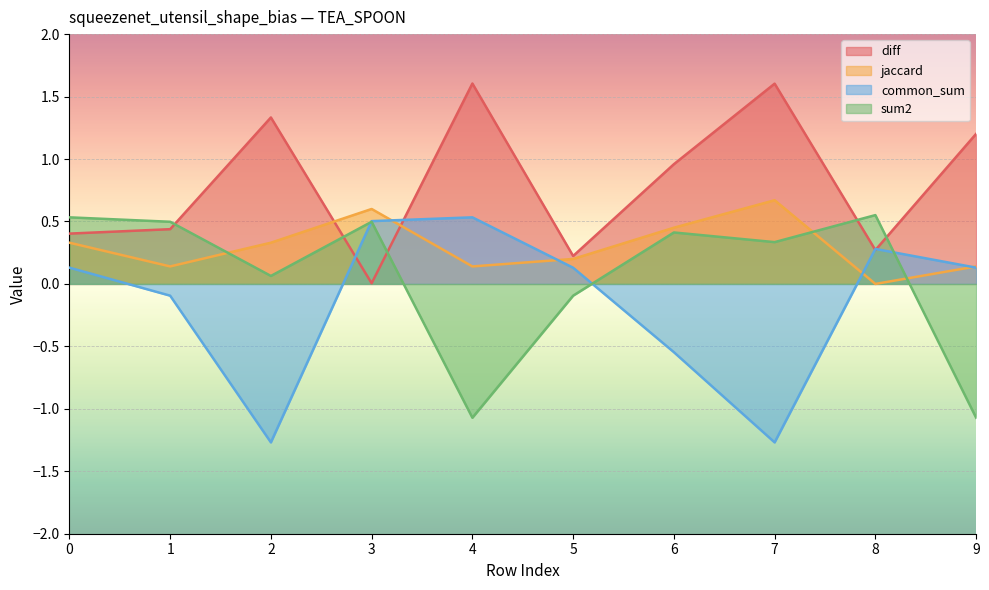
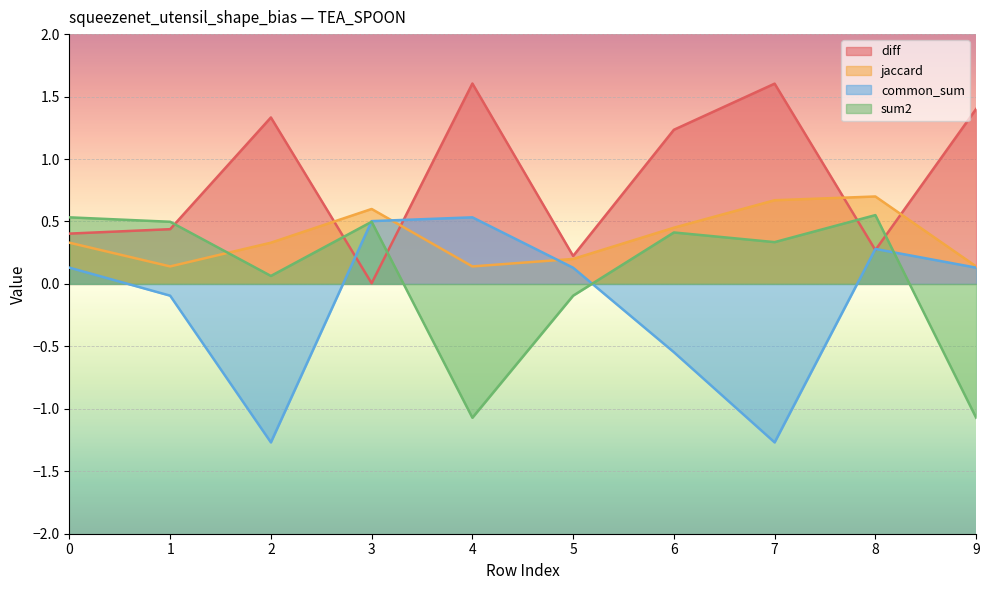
diff, 6: 0.96 -> 1.23
jaccard, 8: 0.0 -> 0.7
diff, 9: 1.20 -> 1.40
